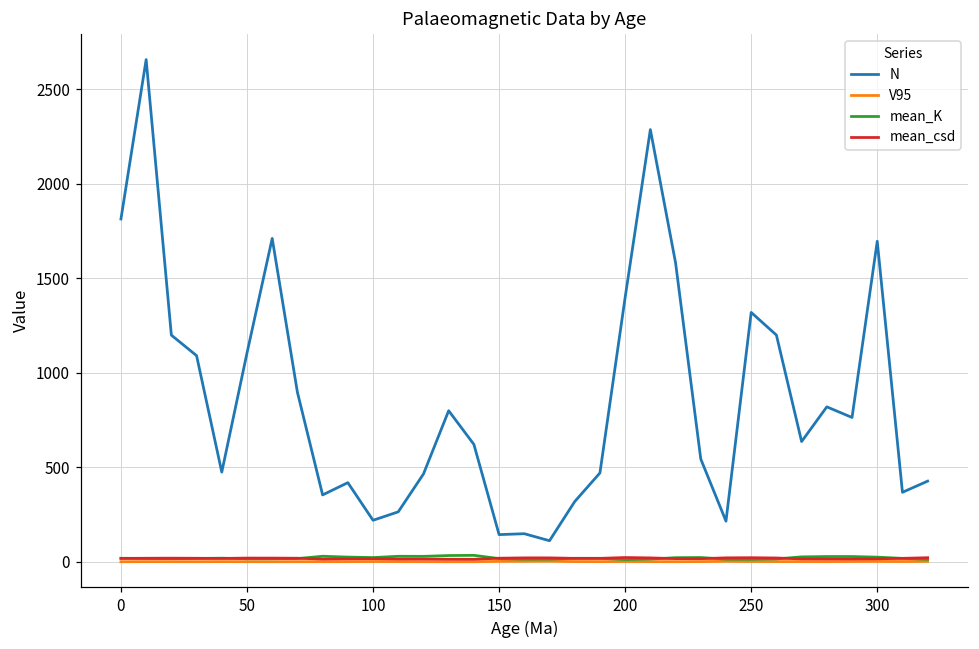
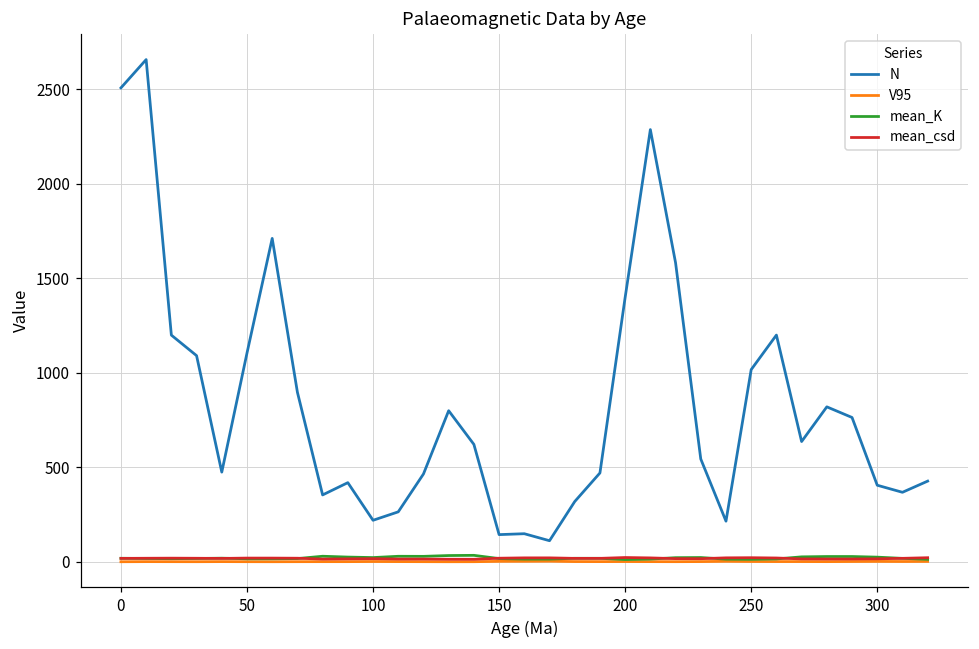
N, 0: 1810 -> 2510
N, 250: 1320 -> 1020
N, 300: 1700 -> 410
